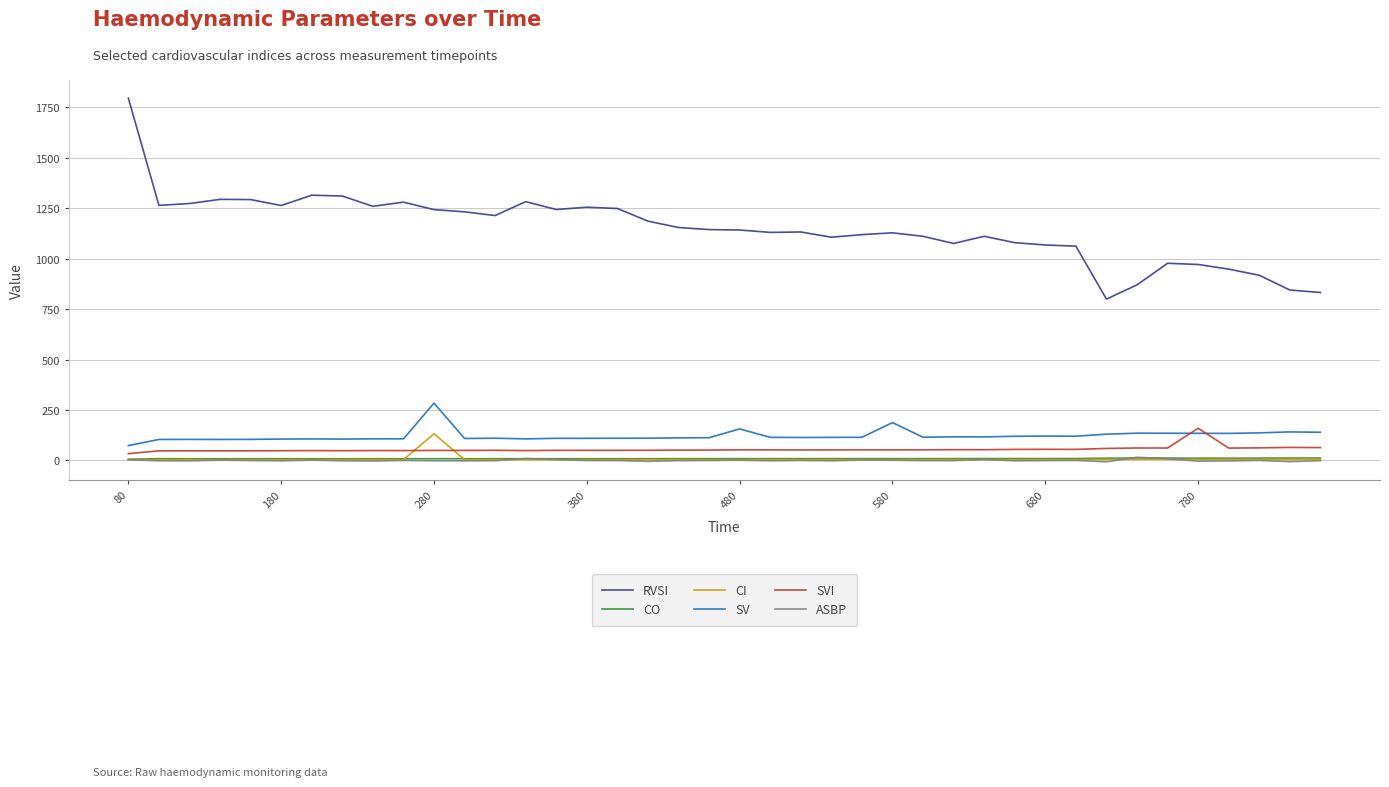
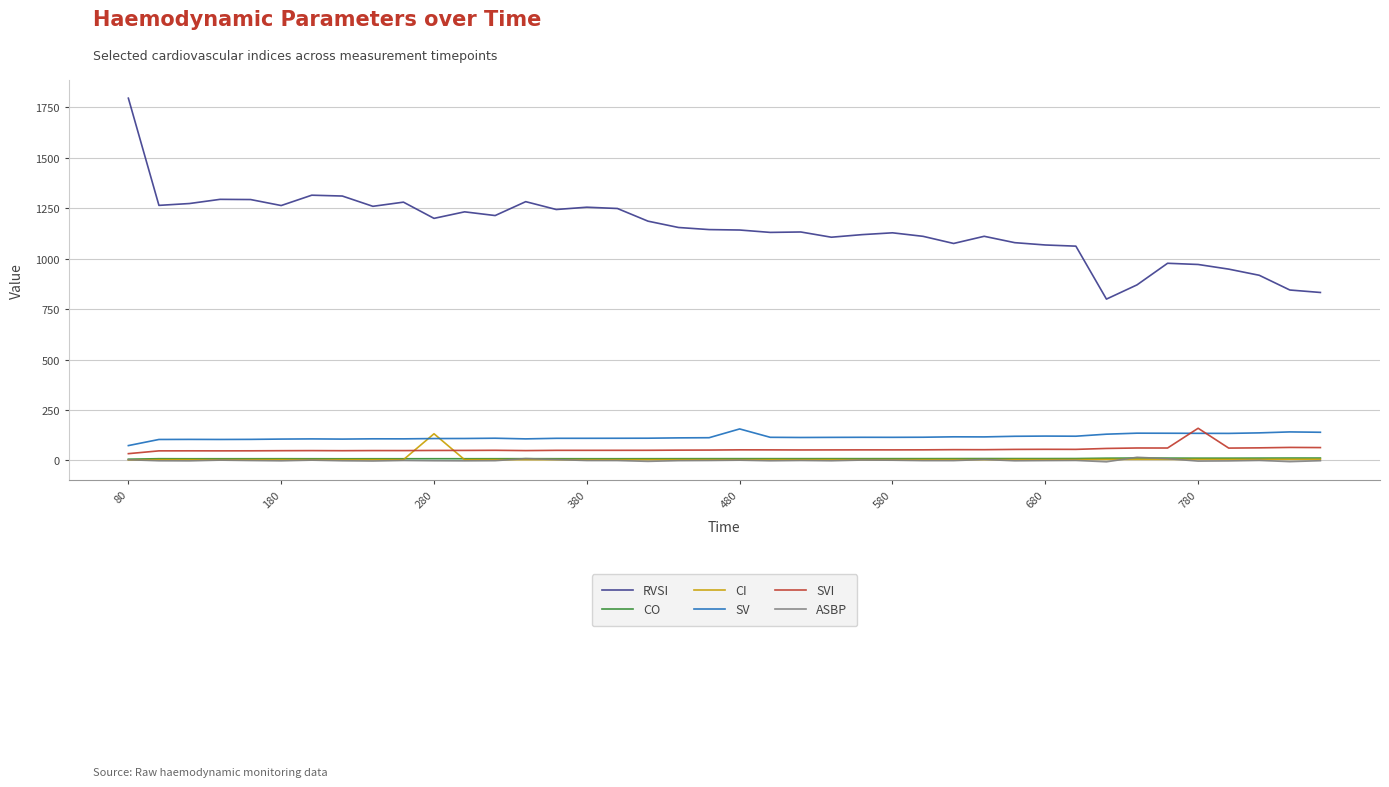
RVSI, 280: 1240 -> 1200
SV, 280: 280 -> 110
SV, 580: 190 -> 110
